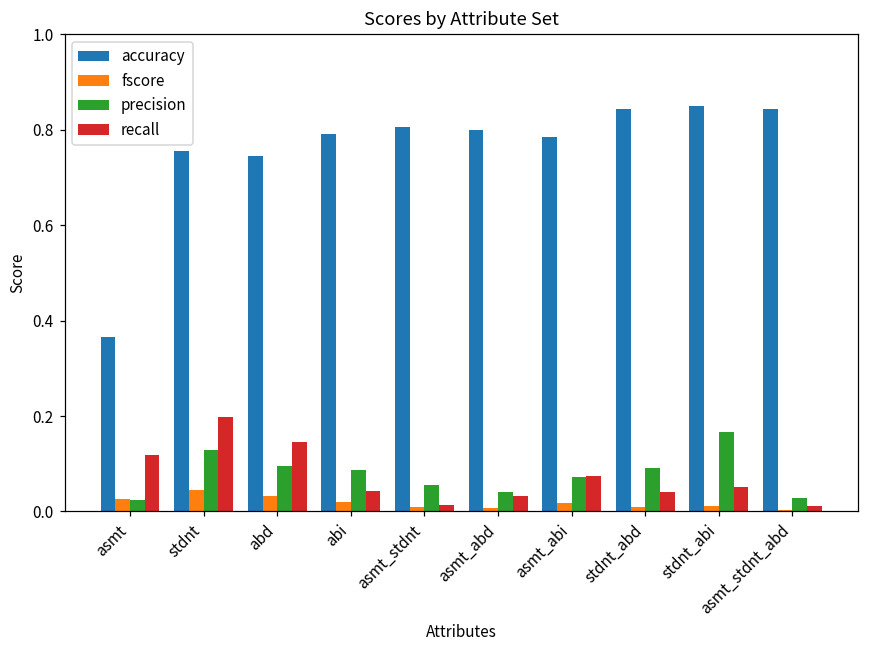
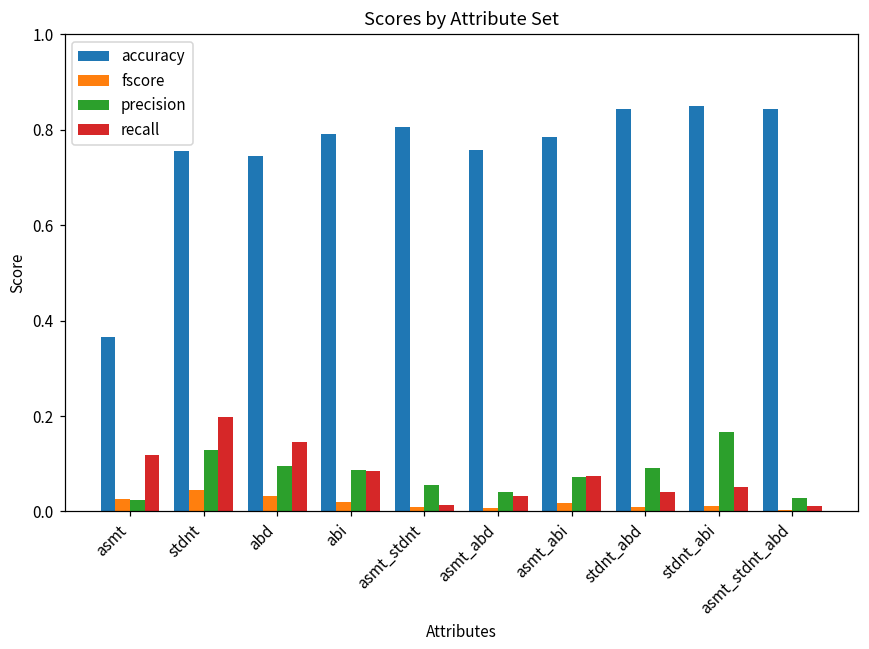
recall, abi: 0.04 -> 0.09
accuracy, asmt_abd: 0.80 -> 0.76
